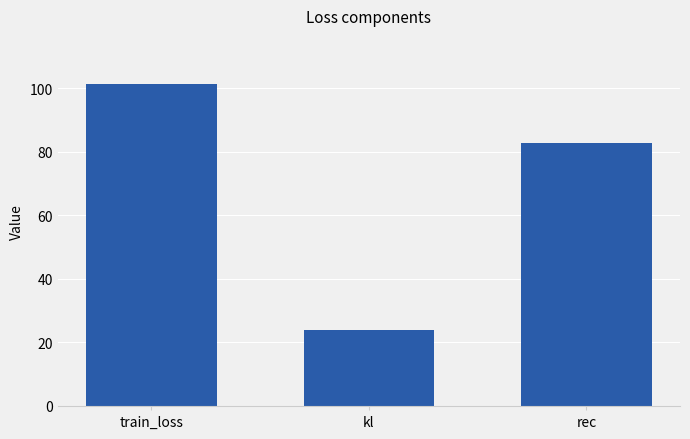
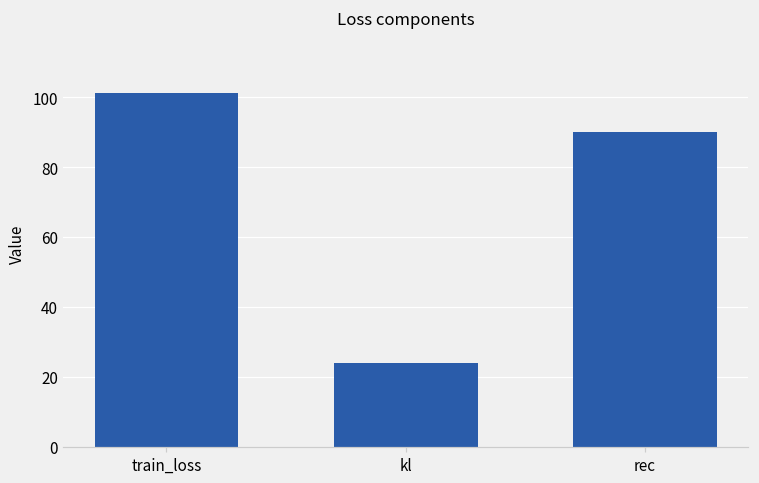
rec: 83 -> 90
